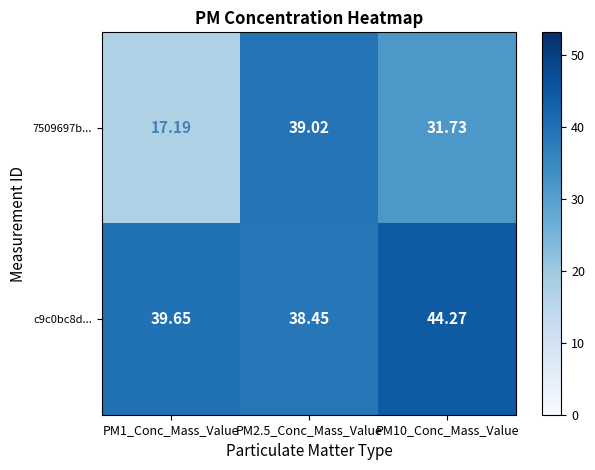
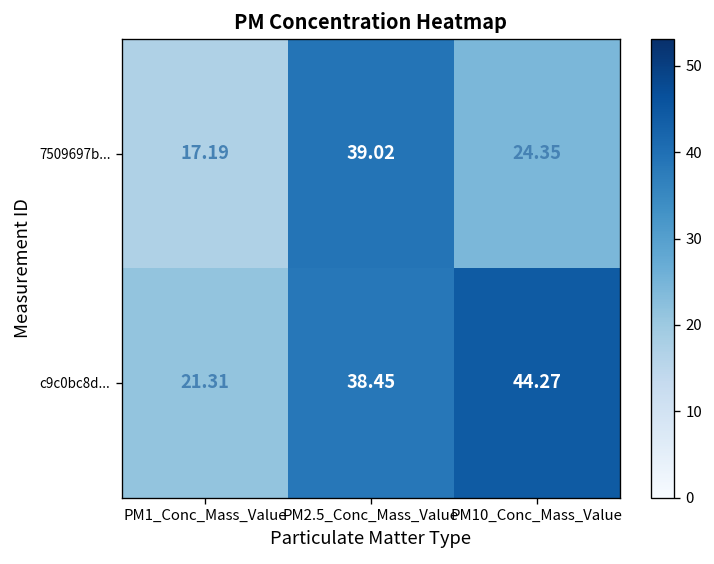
7509697b..., PM10_Conc_Mass_Value: 31.73 -> 24.35
c9c0bc8d..., PM1_Conc_Mass_Value: 39.65 -> 21.31
